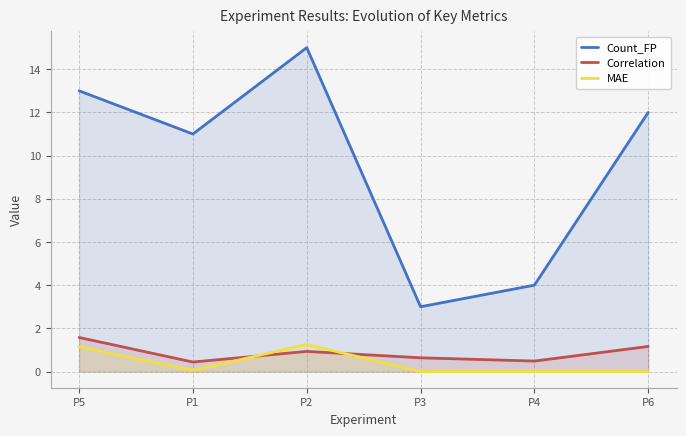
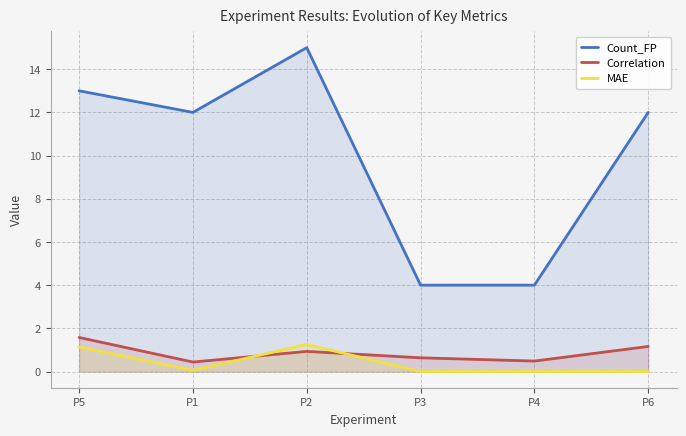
Count_FP, P1: 11 -> 12
Count_FP, P3: 3 -> 4
